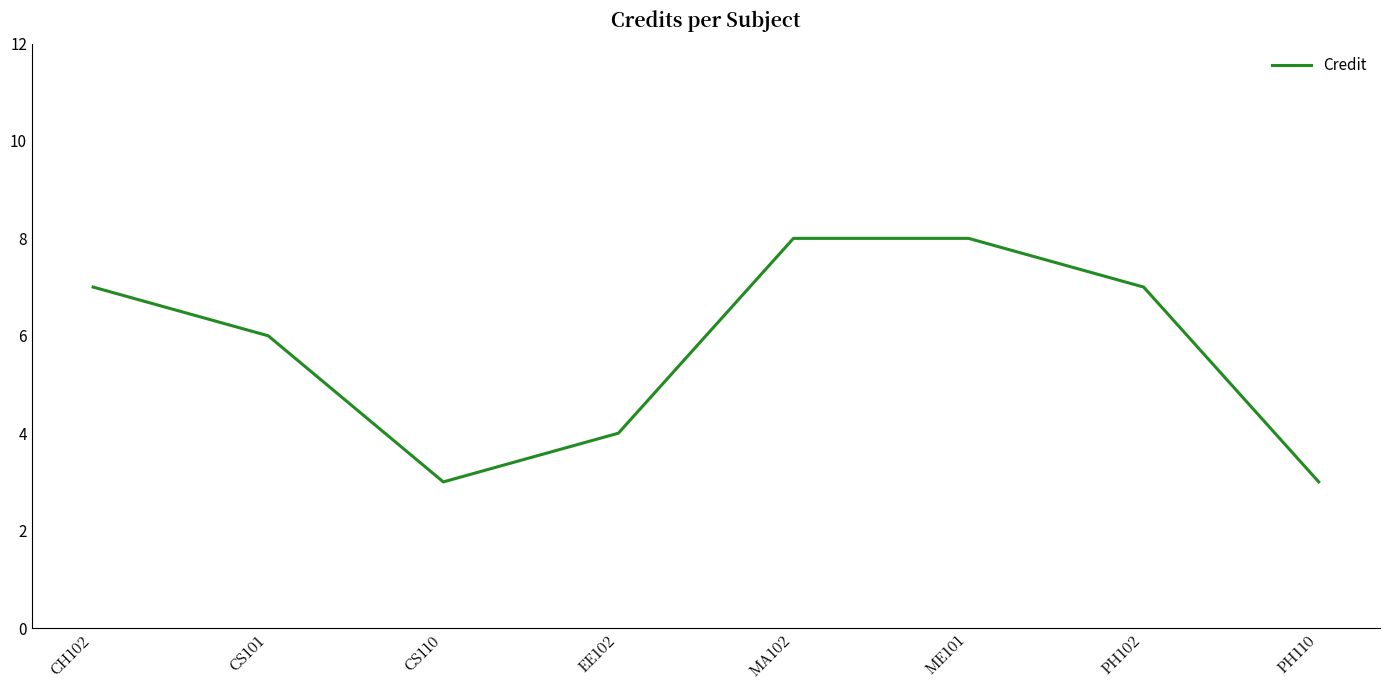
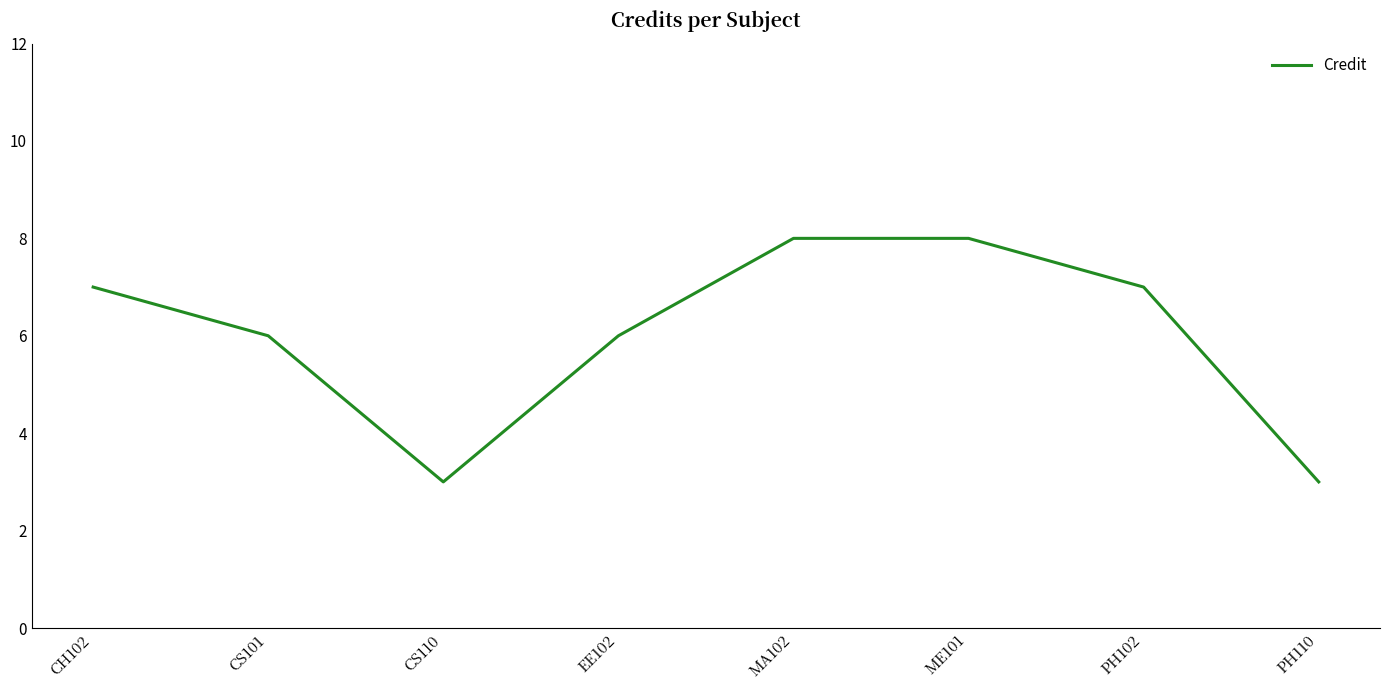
EE102: 4 -> 6
